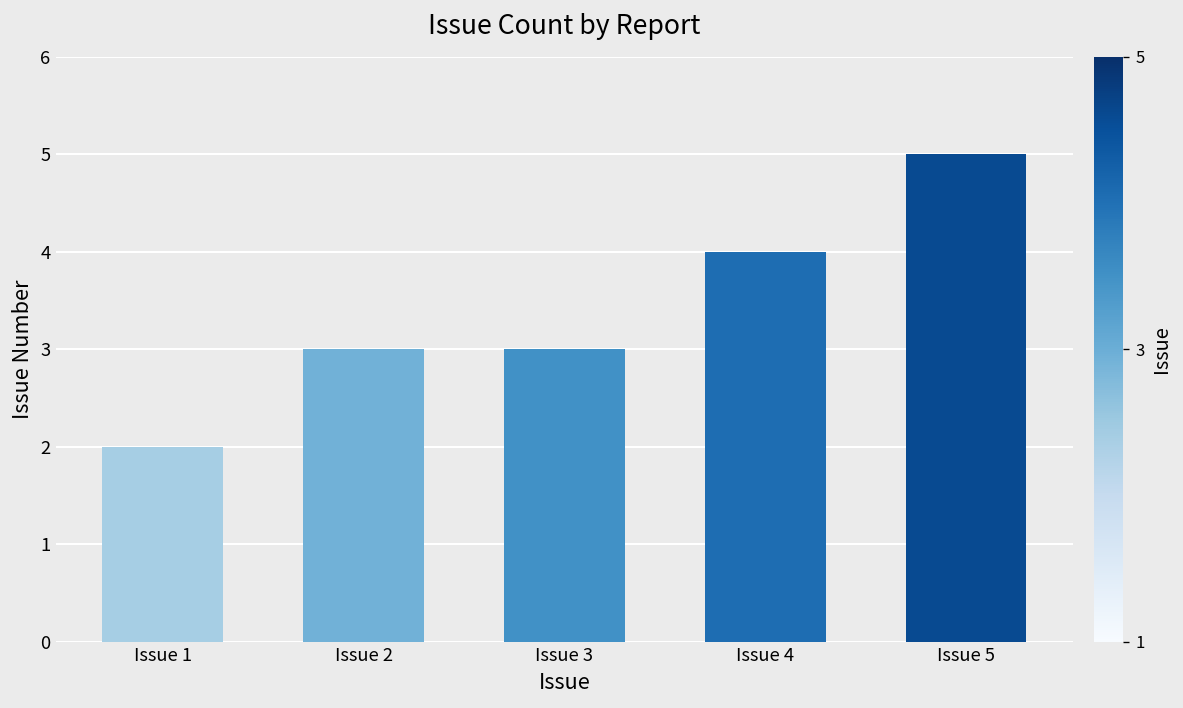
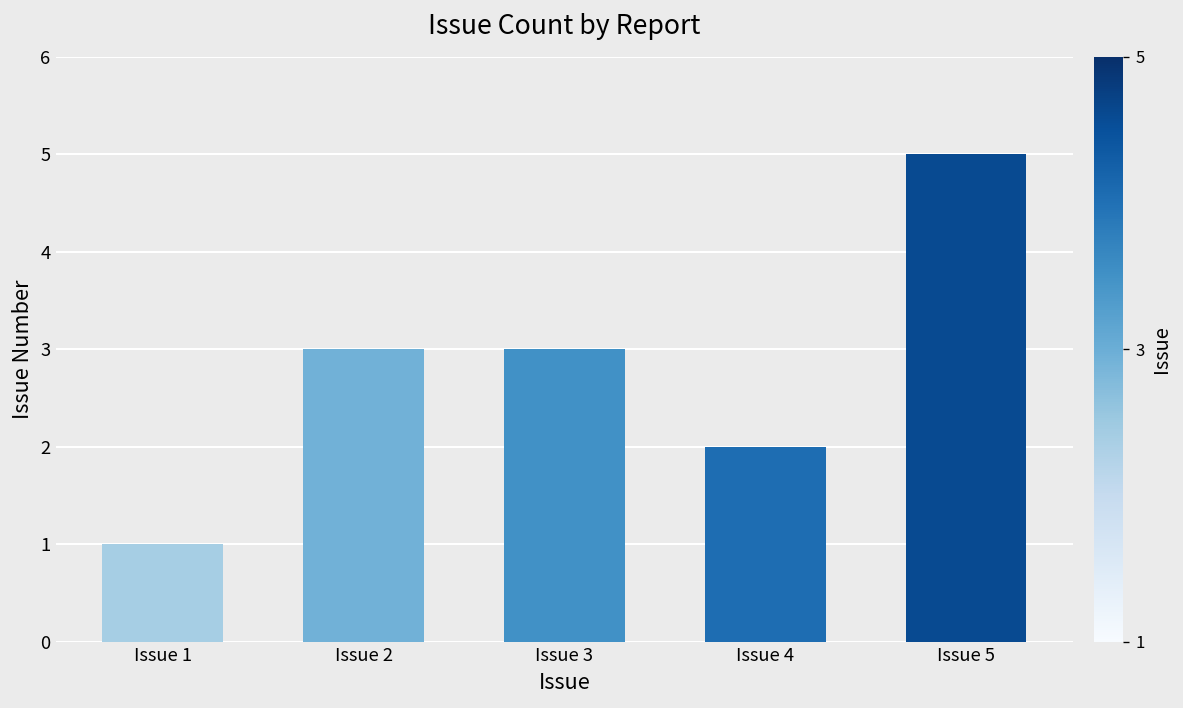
Issue 1: 2 -> 1
Issue 4: 4 -> 2
